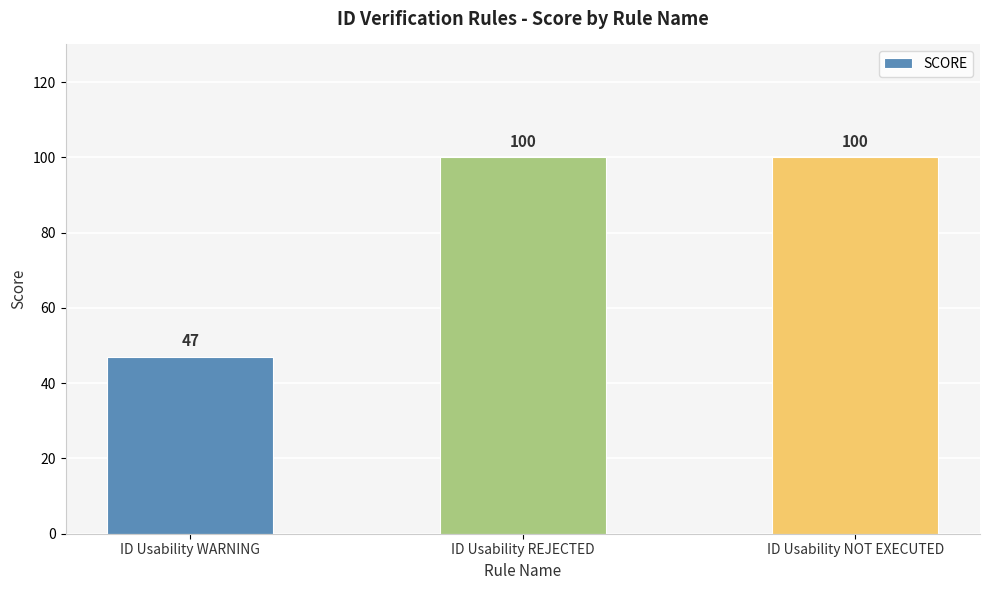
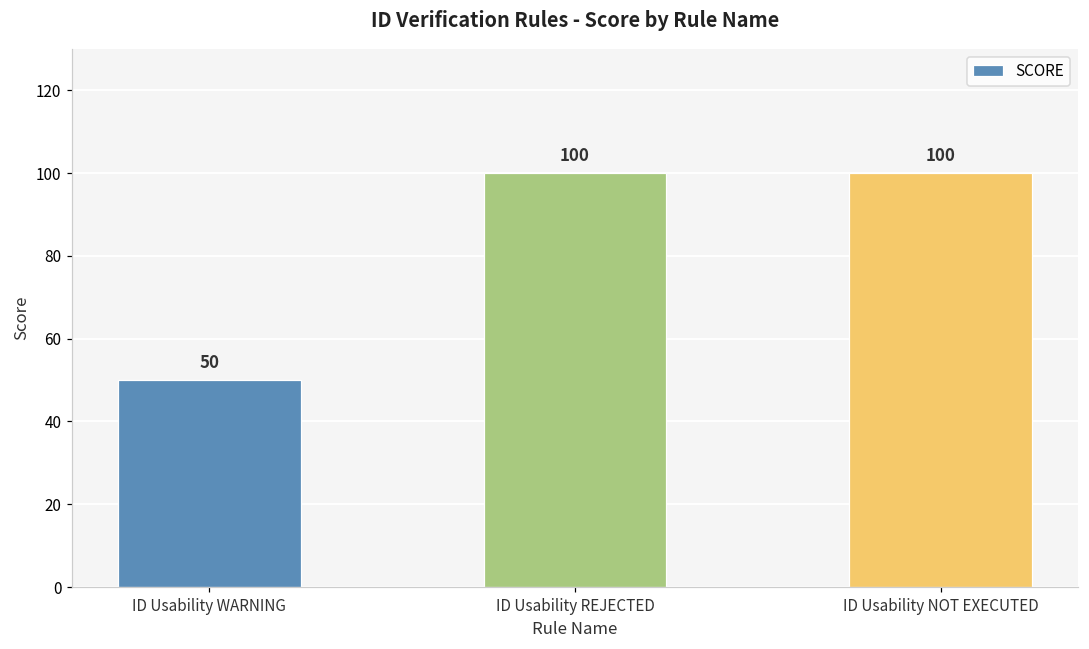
ID Usability WARNING: 47 -> 50
